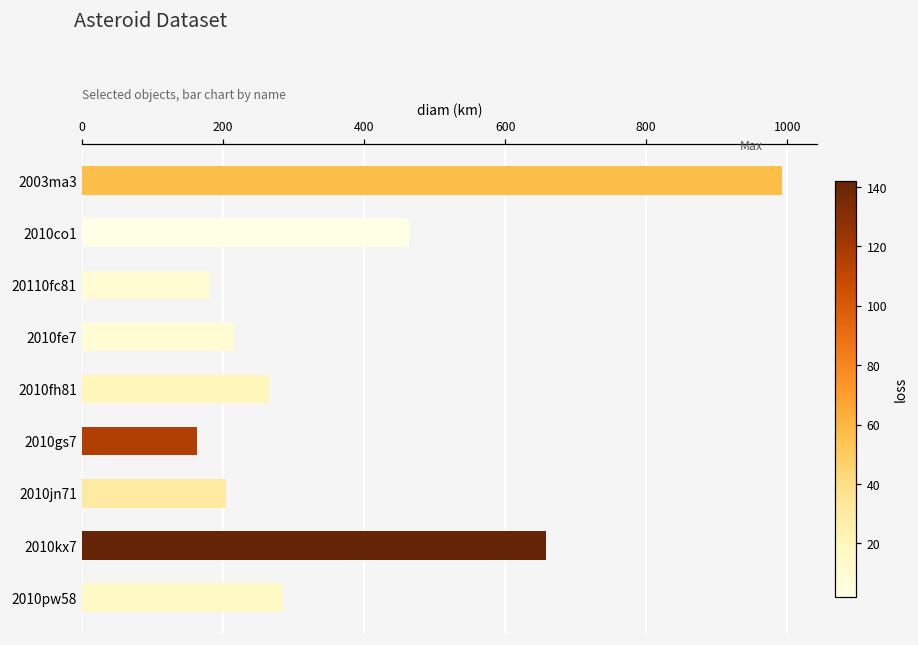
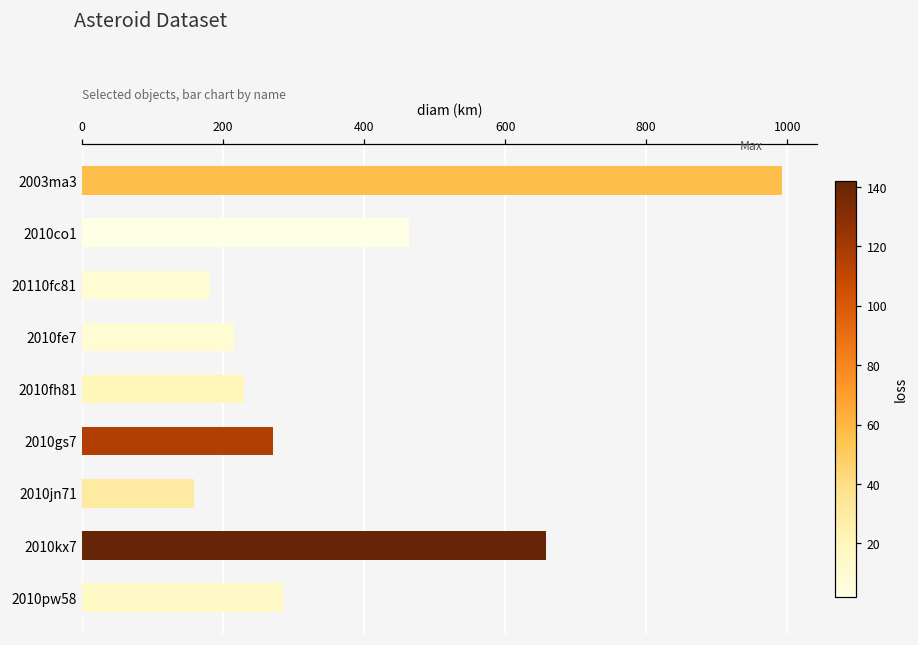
2010fh81: 270 -> 230
2010gs7: 160 -> 270
2010jn71: 200 -> 160
